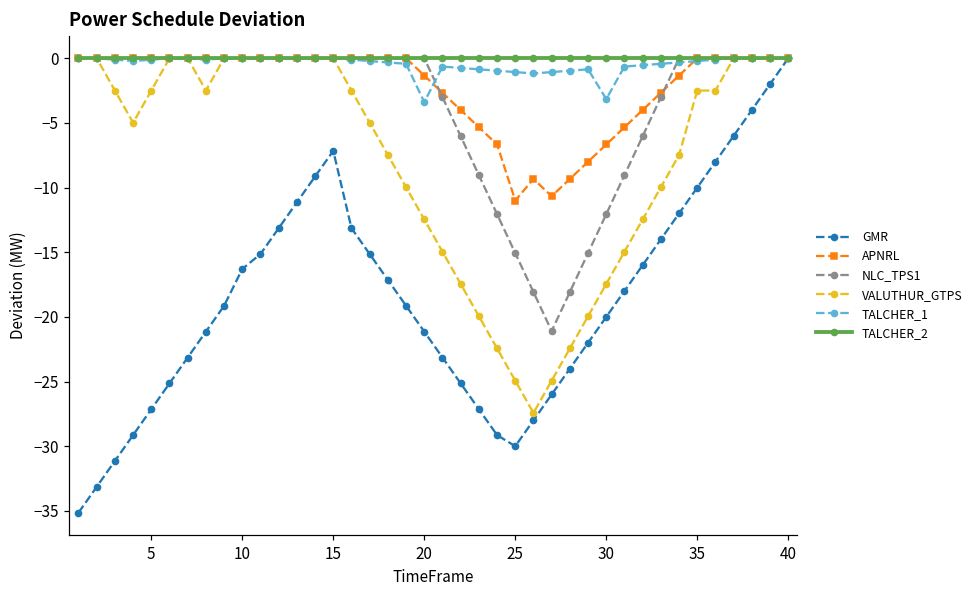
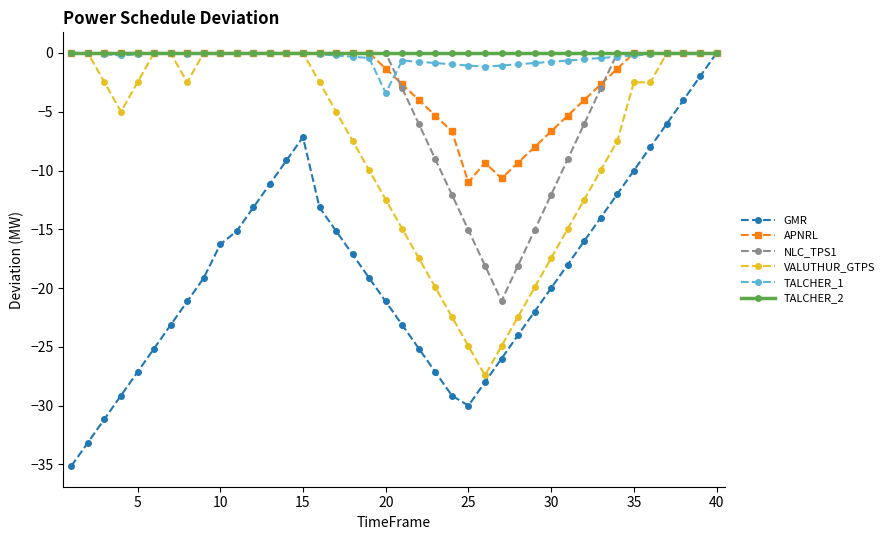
TALCHER_1, 30: -3.2 -> -0.7
